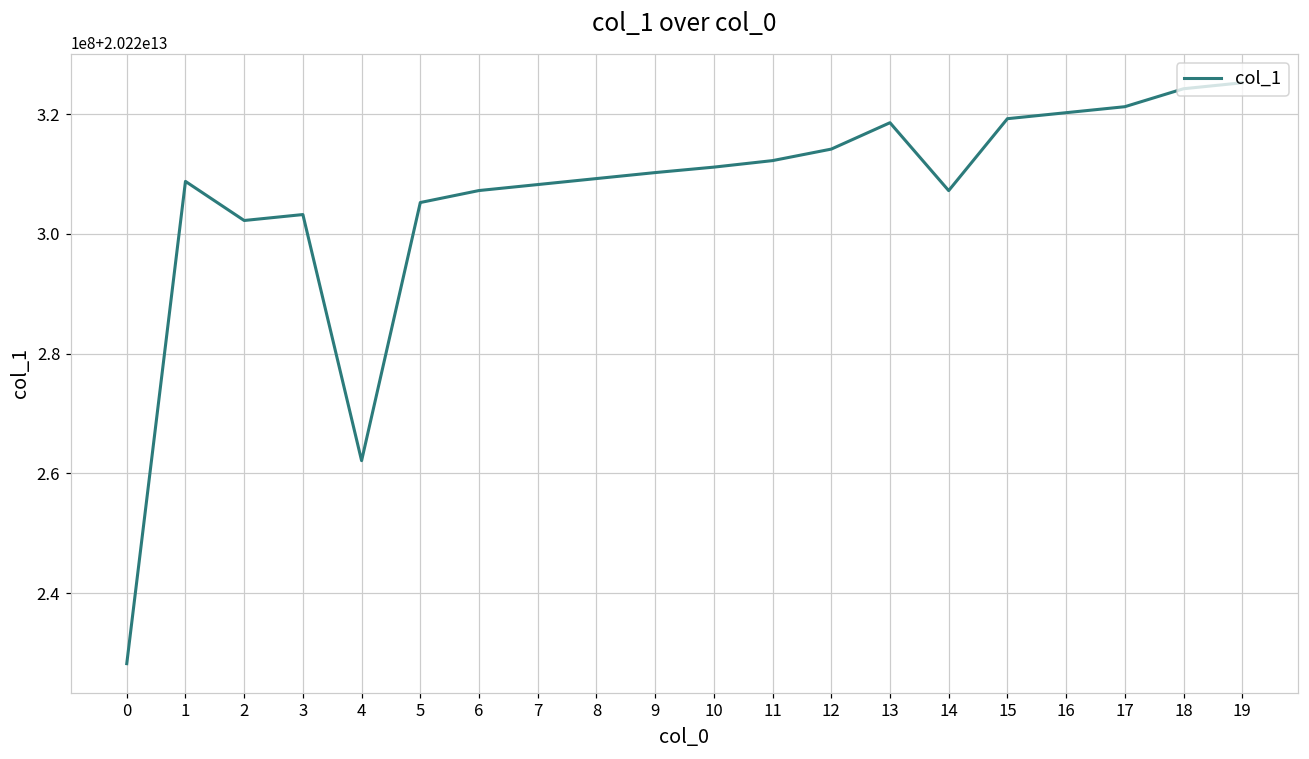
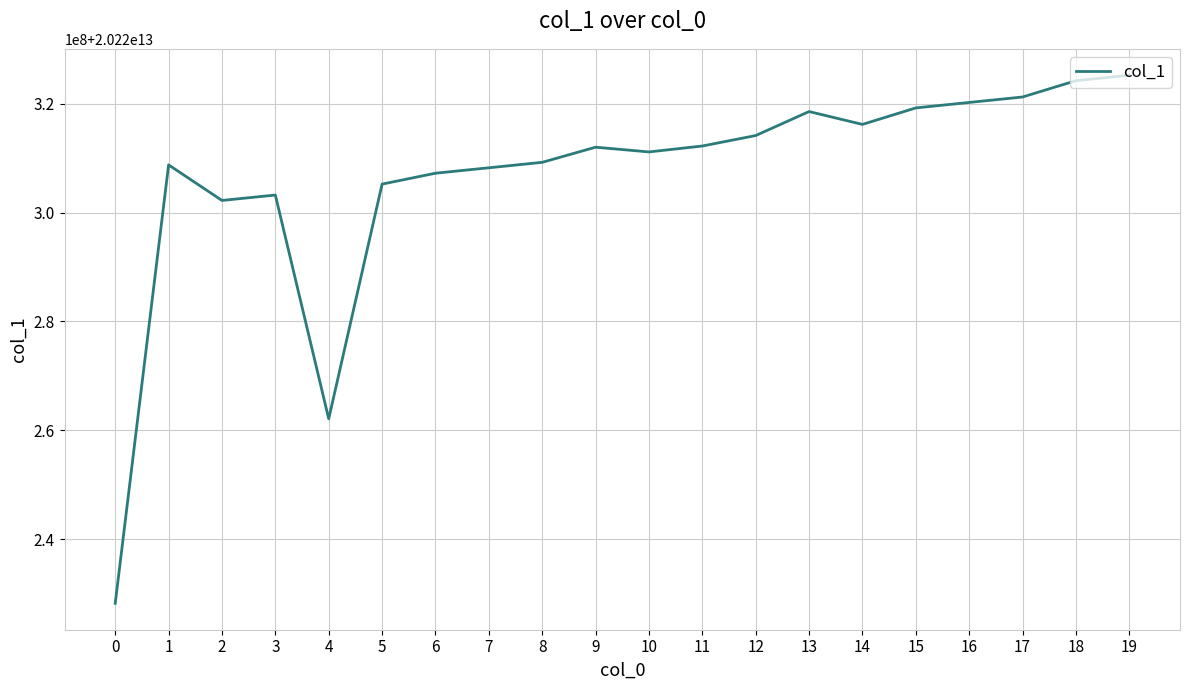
9: 20220310000000 -> 20220312000000
14: 20220307000000 -> 20220316000000
